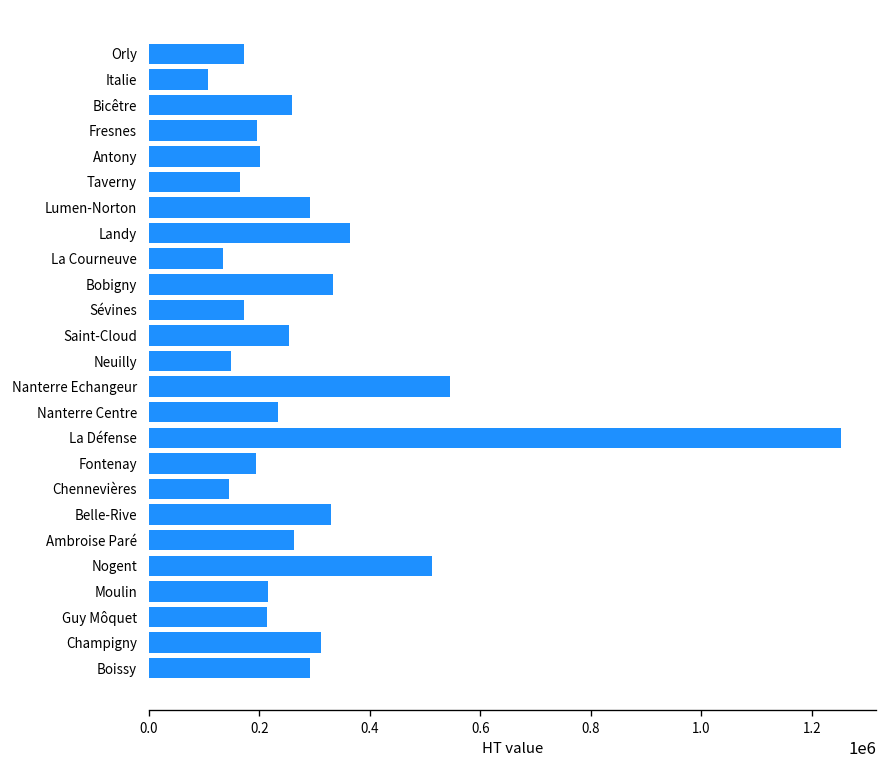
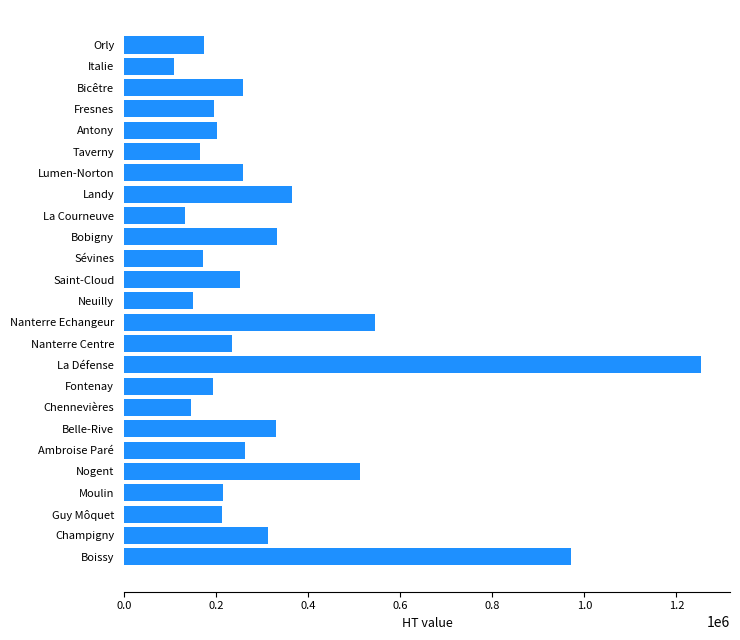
Lumen-Norton: 290000 -> 260000
Boissy: 290000 -> 970000
